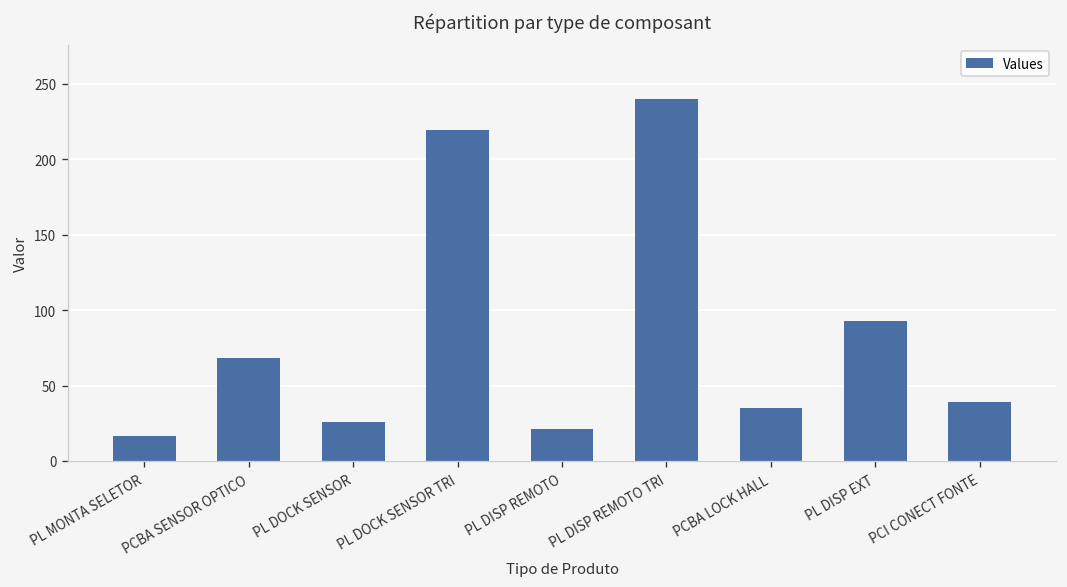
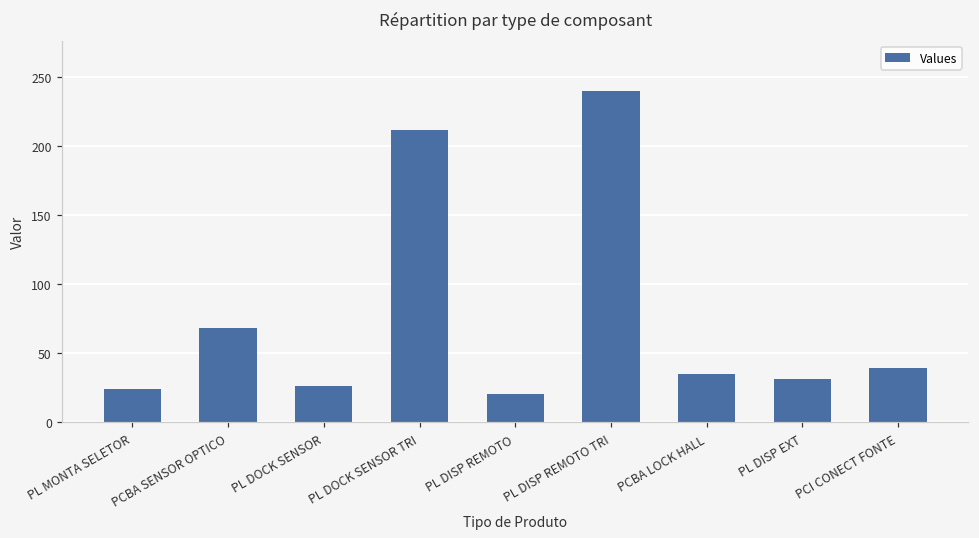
PL MONTA SELETOR: 16 -> 24
PL DOCK SENSOR TRI: 219 -> 212
PL DISP EXT: 93 -> 31
